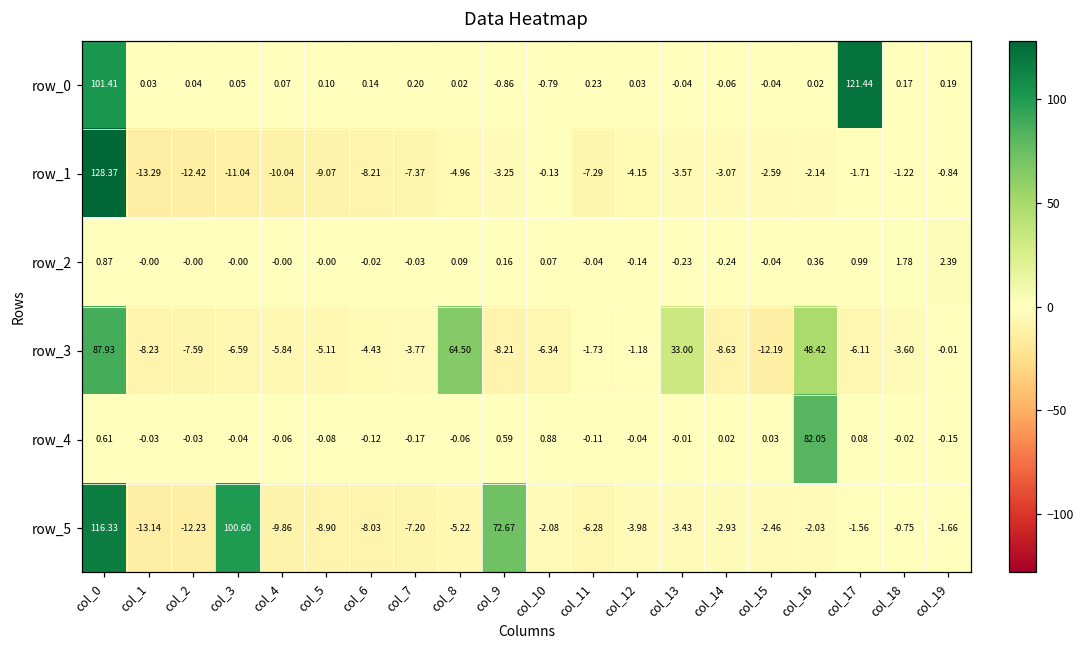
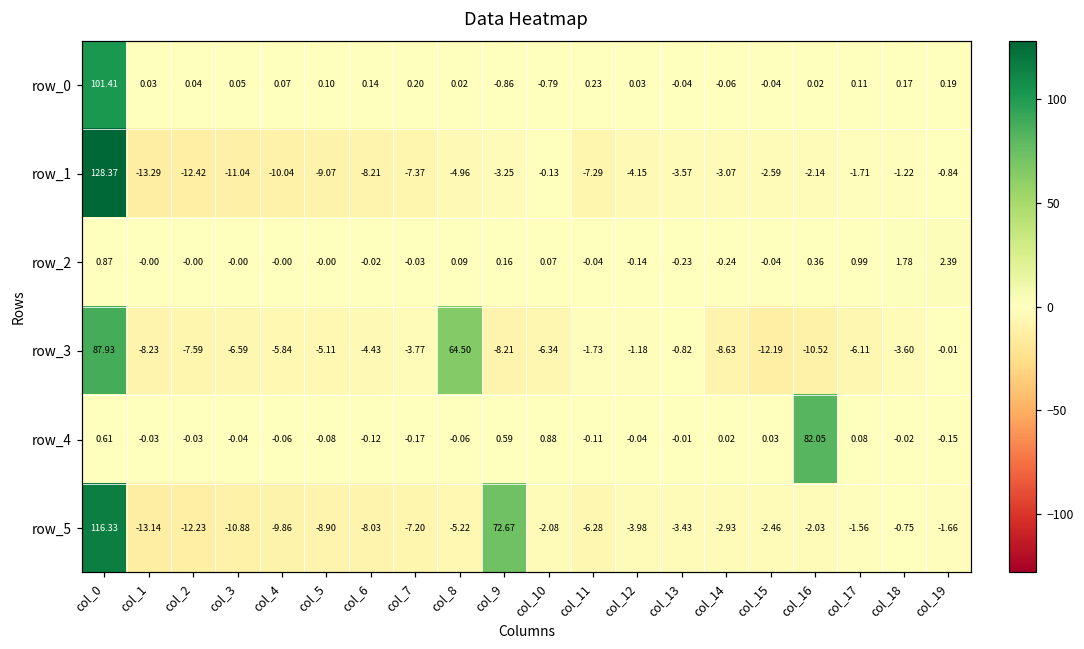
row_0, col_17: 121.44 -> 0.11
row_3, col_13: 33.00 -> -0.82
row_3, col_16: 48.42 -> -10.52
row_5, col_3: 100.60 -> -10.88
